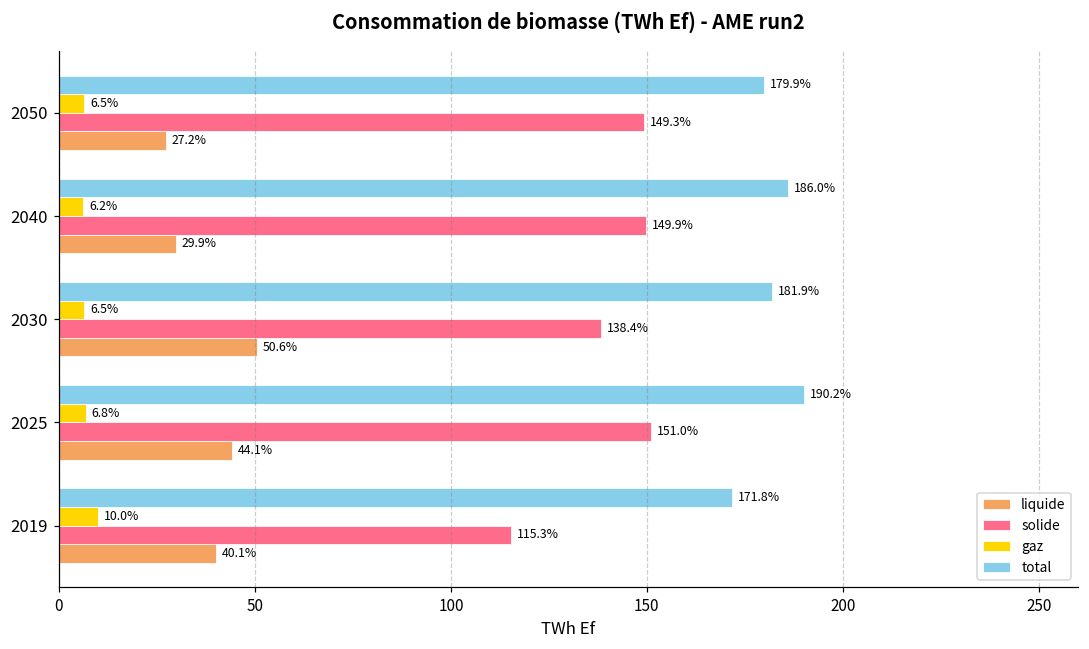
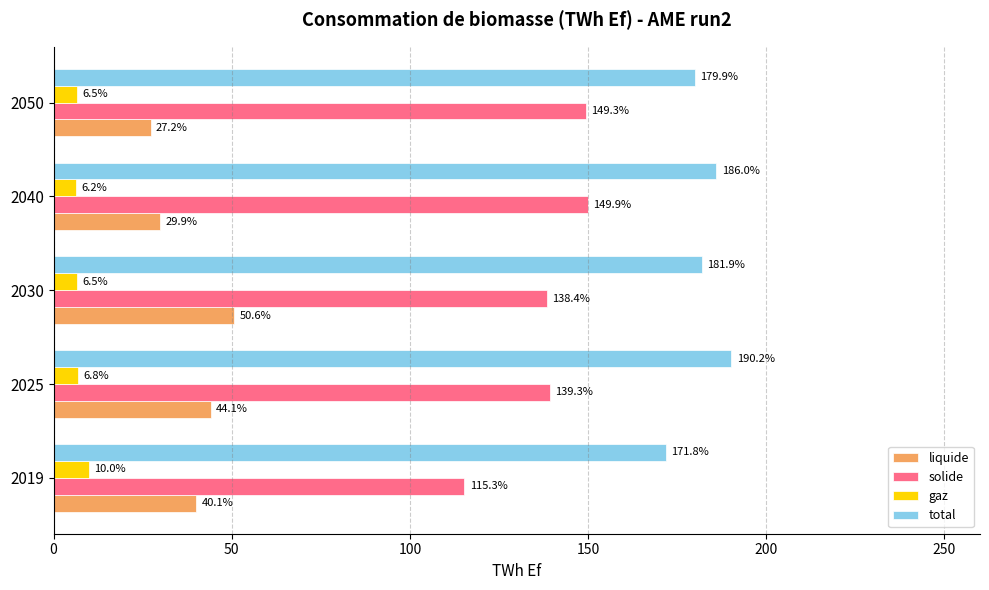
solide, 2025: 151.0% -> 139.3%
